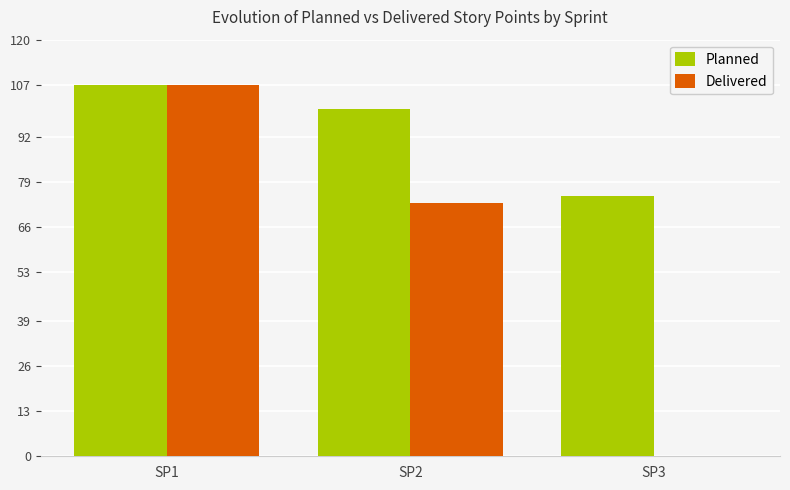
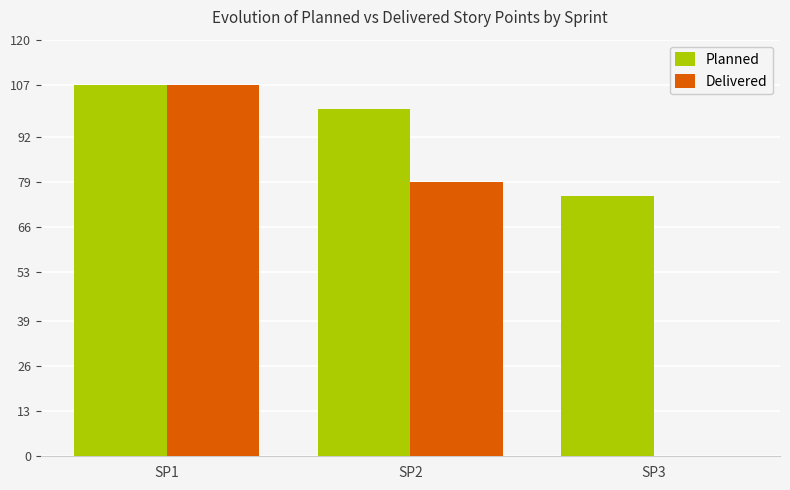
Delivered, SP2: 73 -> 79
